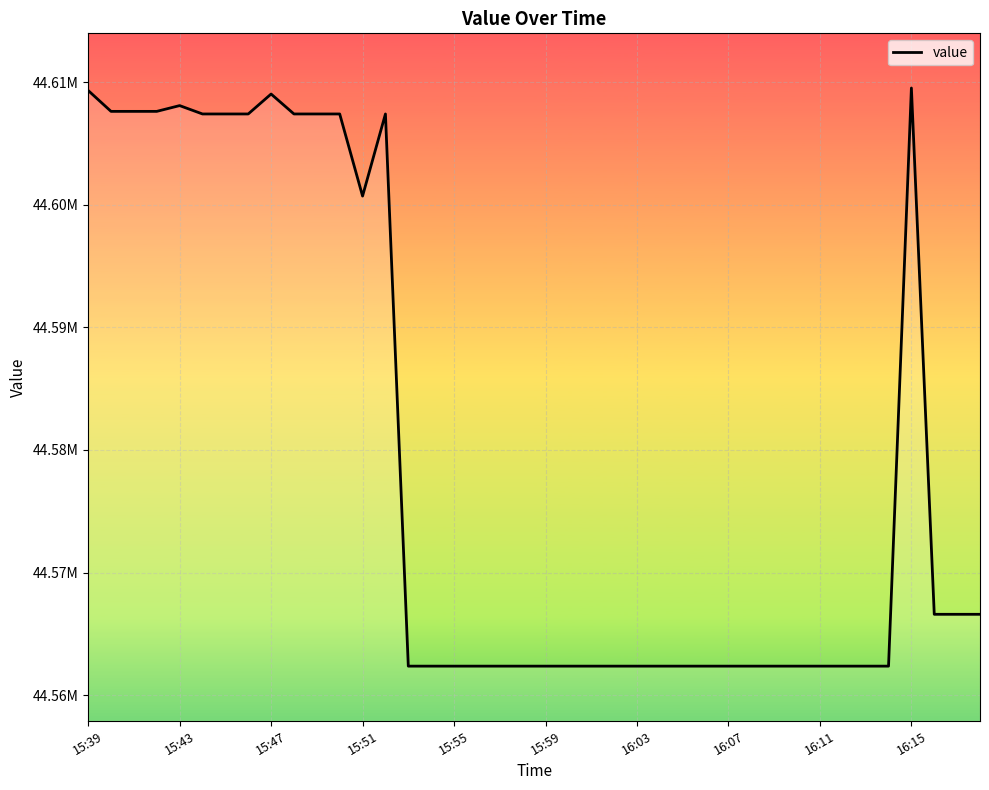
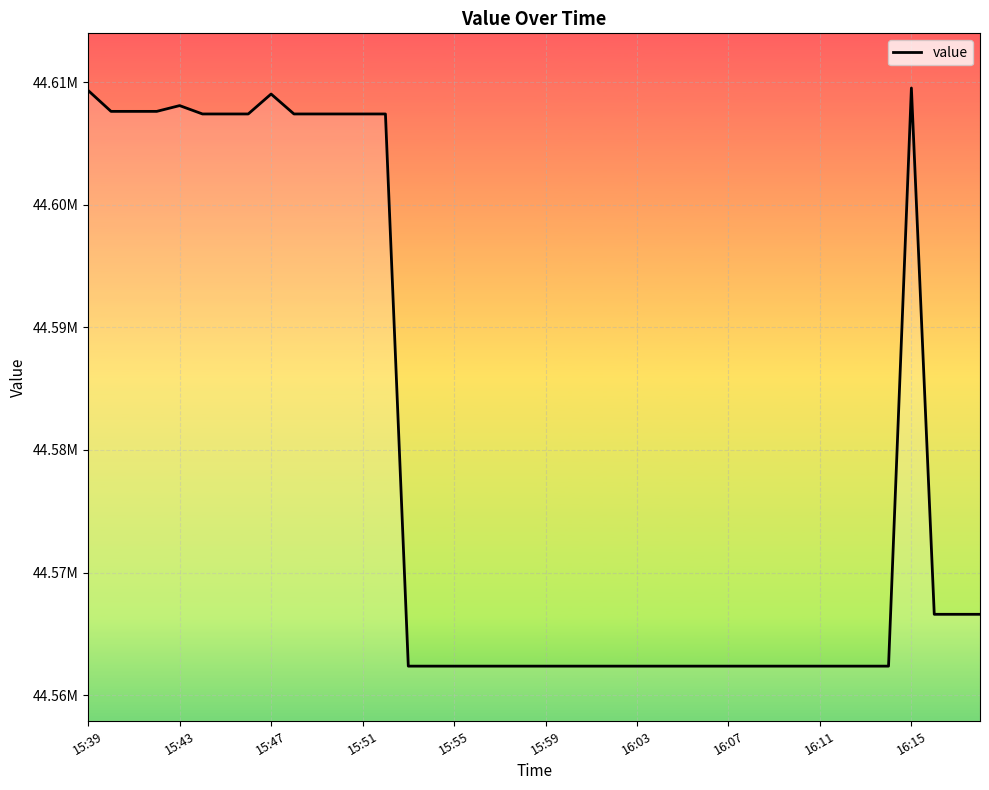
15:51: 44600700 -> 44607400
